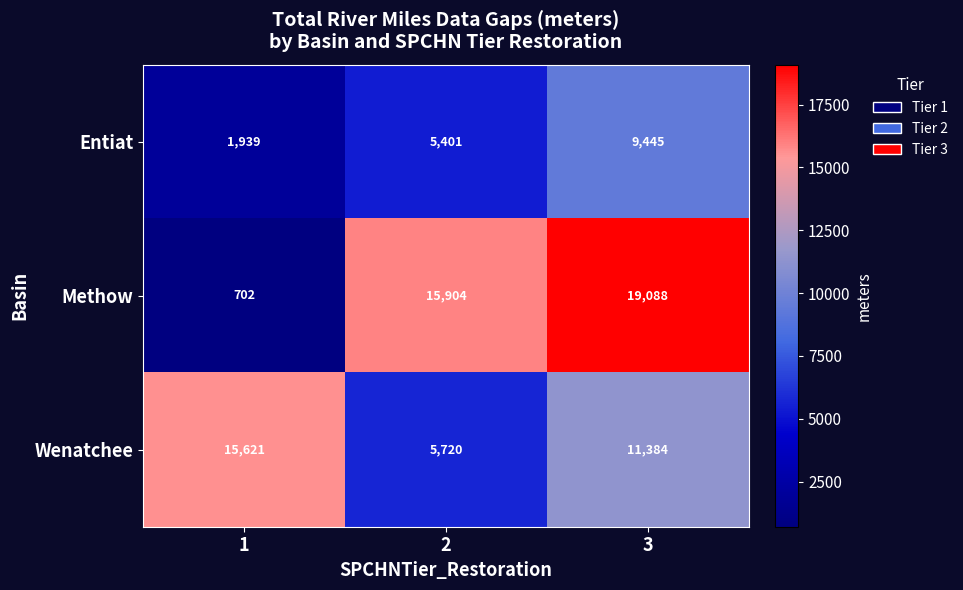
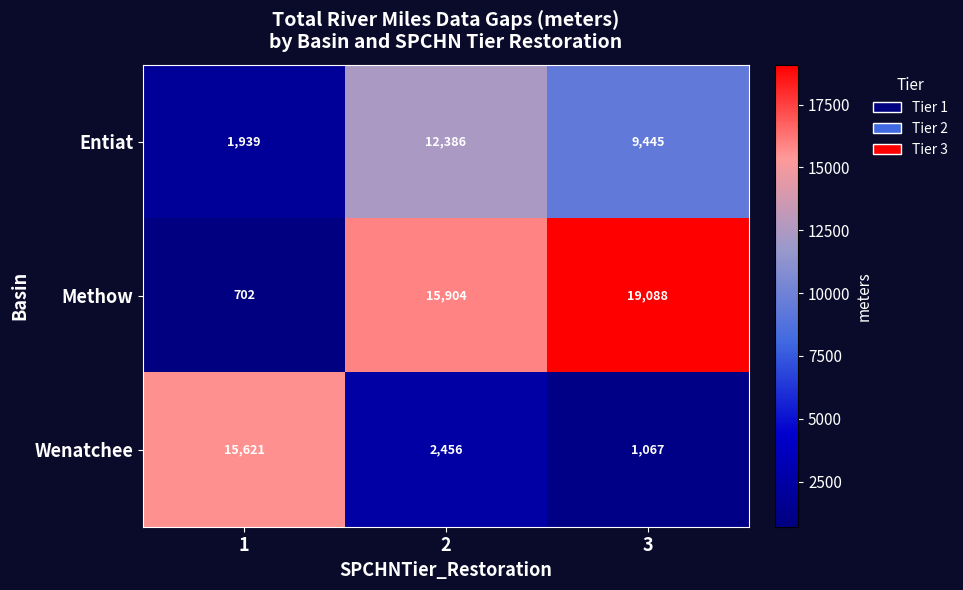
Entiat, 2: 5,401 -> 12,386
Wenatchee, 2: 5,720 -> 2,456
Wenatchee, 3: 11,384 -> 1,067
